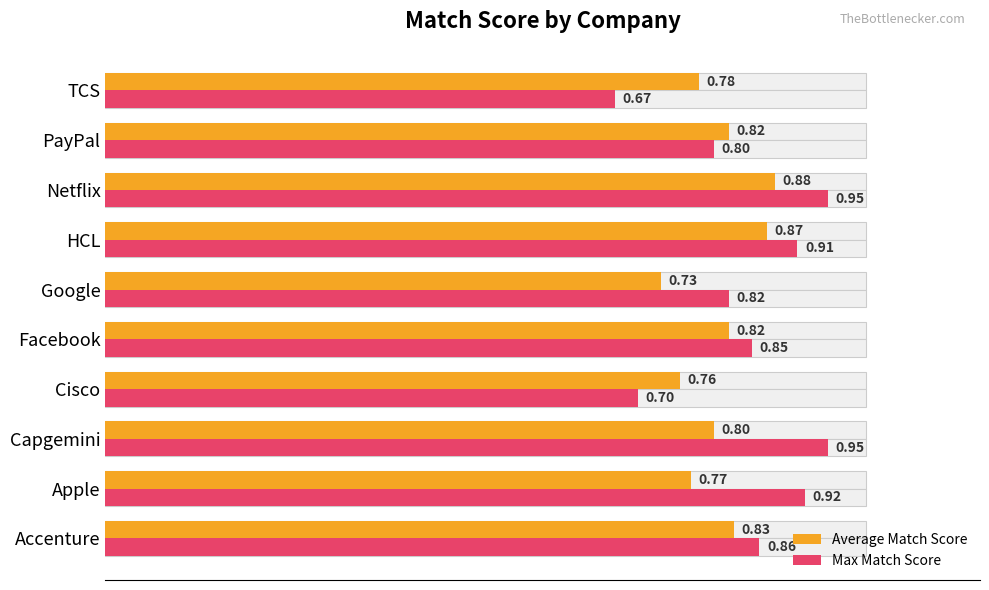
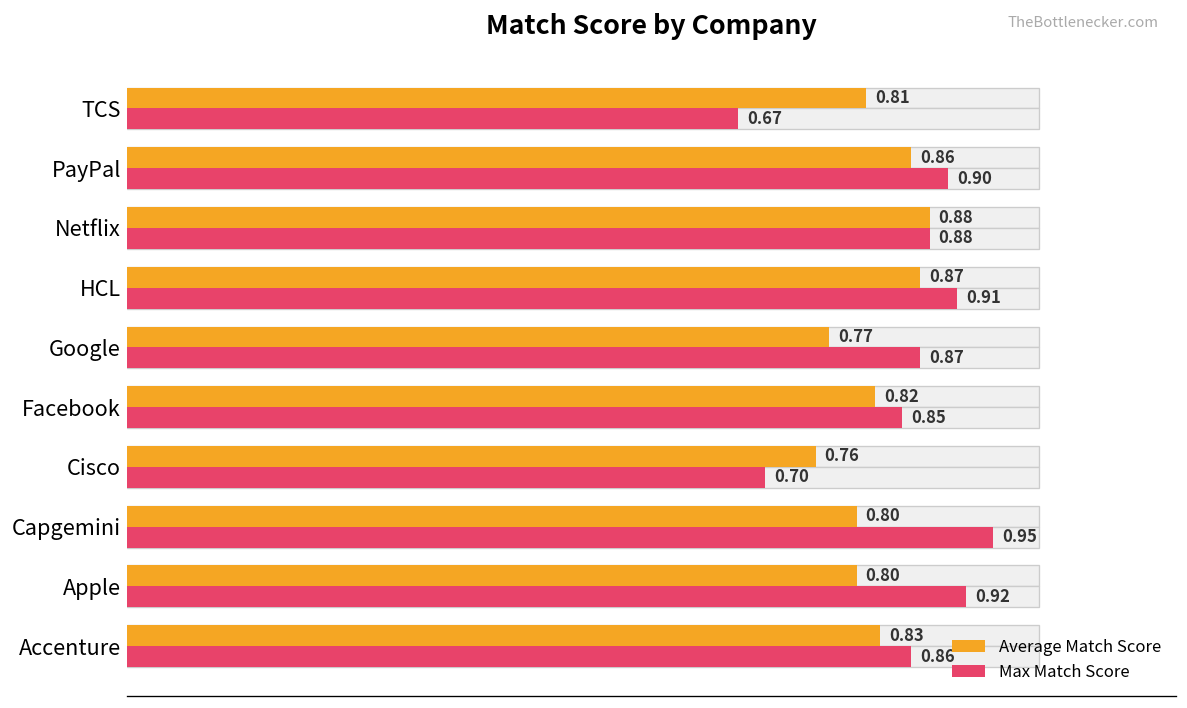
Average Match Score, TCS: 0.78 -> 0.81
Average Match Score, PayPal: 0.82 -> 0.86
Max Match Score, PayPal: 0.80 -> 0.90
Max Match Score, Netflix: 0.95 -> 0.88
Average Match Score, Google: 0.73 -> 0.77
Max Match Score, Google: 0.82 -> 0.87
Average Match Score, Apple: 0.77 -> 0.80
